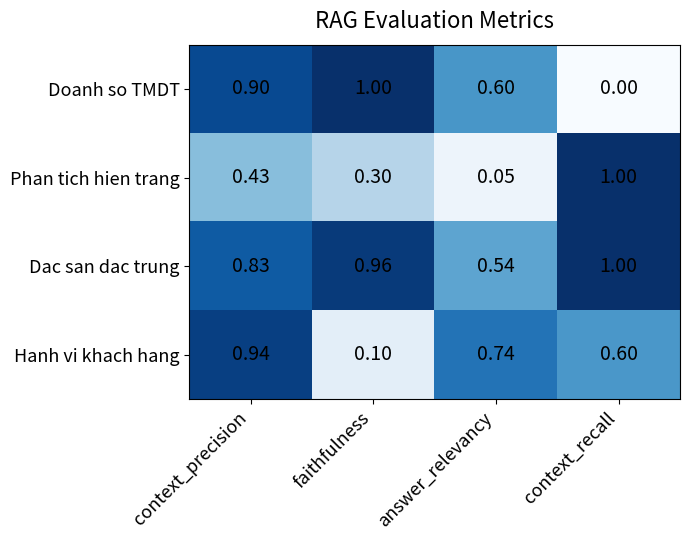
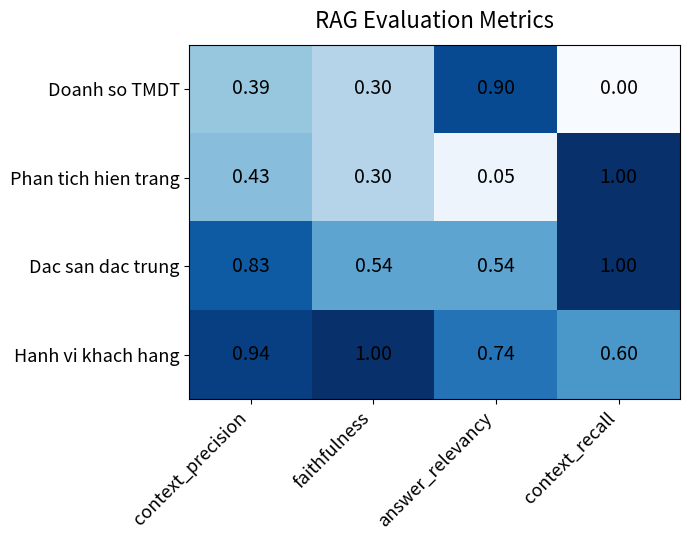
Doanh so TMDT, context_precision: 0.90 -> 0.39
Doanh so TMDT, faithfulness: 1.00 -> 0.30
Doanh so TMDT, answer_relevancy: 0.60 -> 0.90
Dac san dac trung, faithfulness: 0.96 -> 0.54
Hanh vi khach hang, faithfulness: 0.10 -> 1.00
